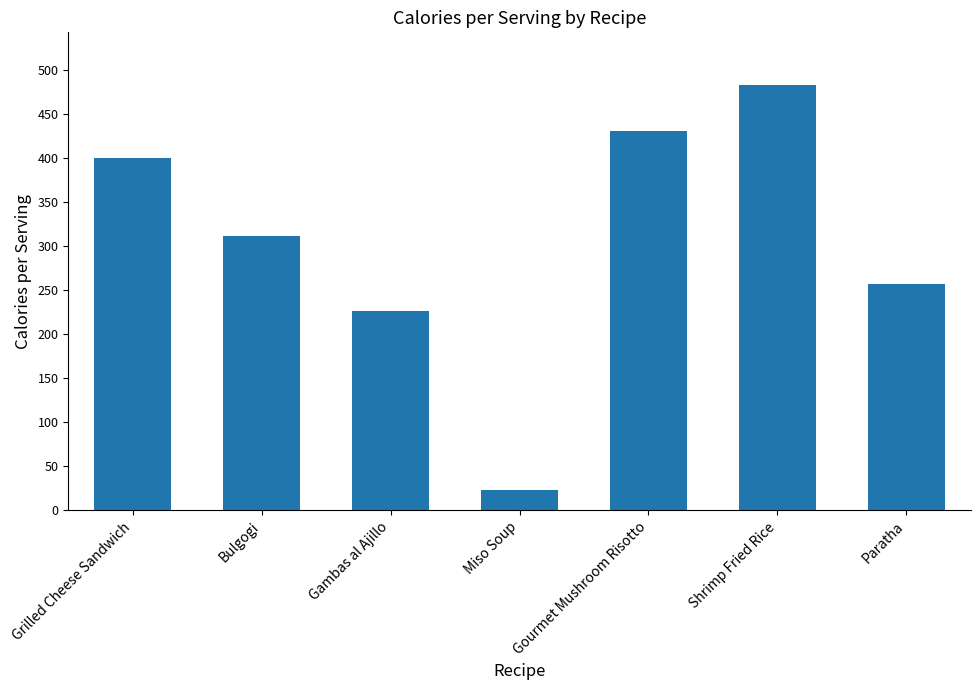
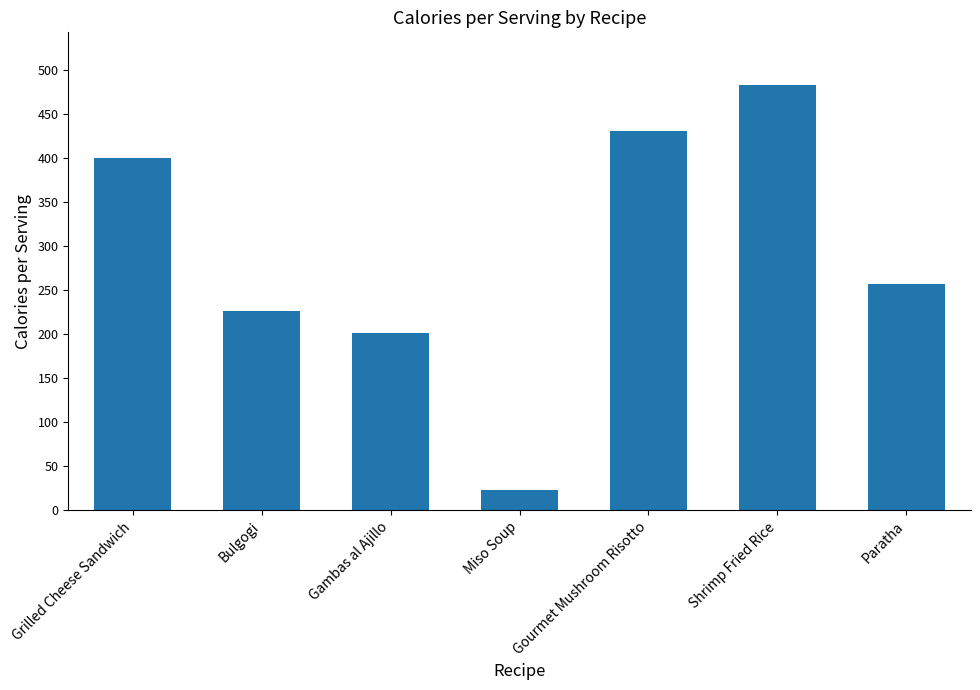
Bulgogi: 310 -> 230
Gambas al Ajillo: 230 -> 200
